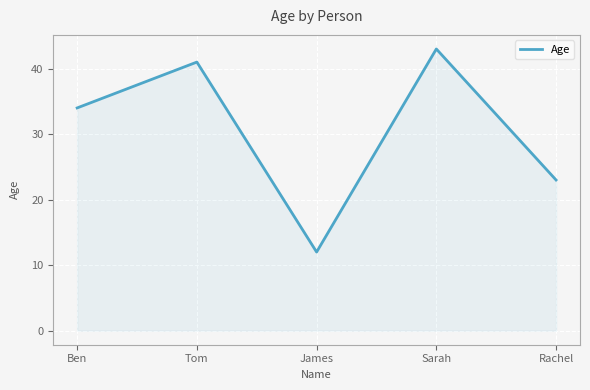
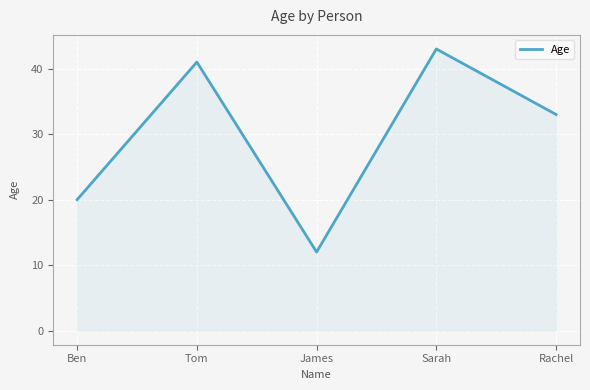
Ben: 34 -> 20
Rachel: 23 -> 33
